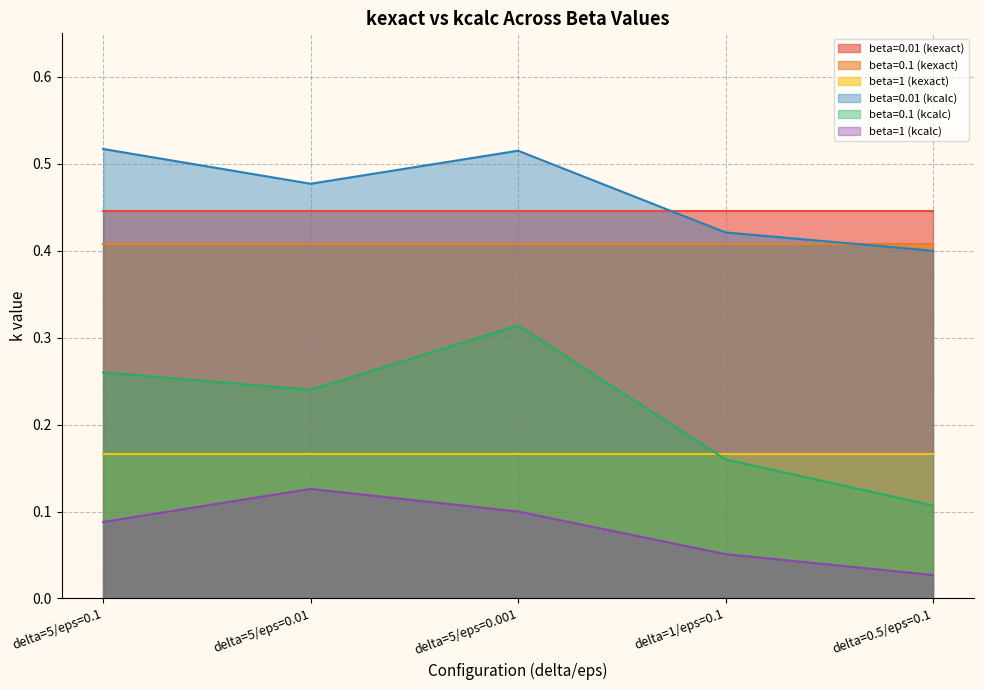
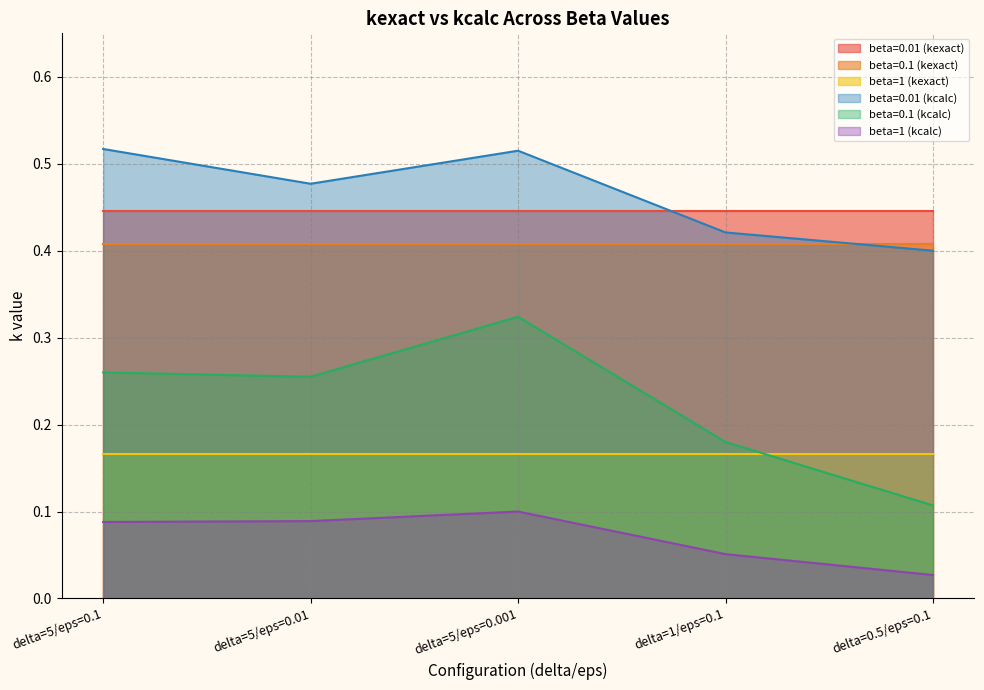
beta=0.1 (kcalc), delta=5/eps=0.01: 0.24 -> 0.26
beta=1 (kcalc), delta=5/eps=0.01: 0.13 -> 0.09
beta=0.1 (kcalc), delta=5/eps=0.001: 0.31 -> 0.32
beta=0.1 (kcalc), delta=1/eps=0.1: 0.16 -> 0.18
